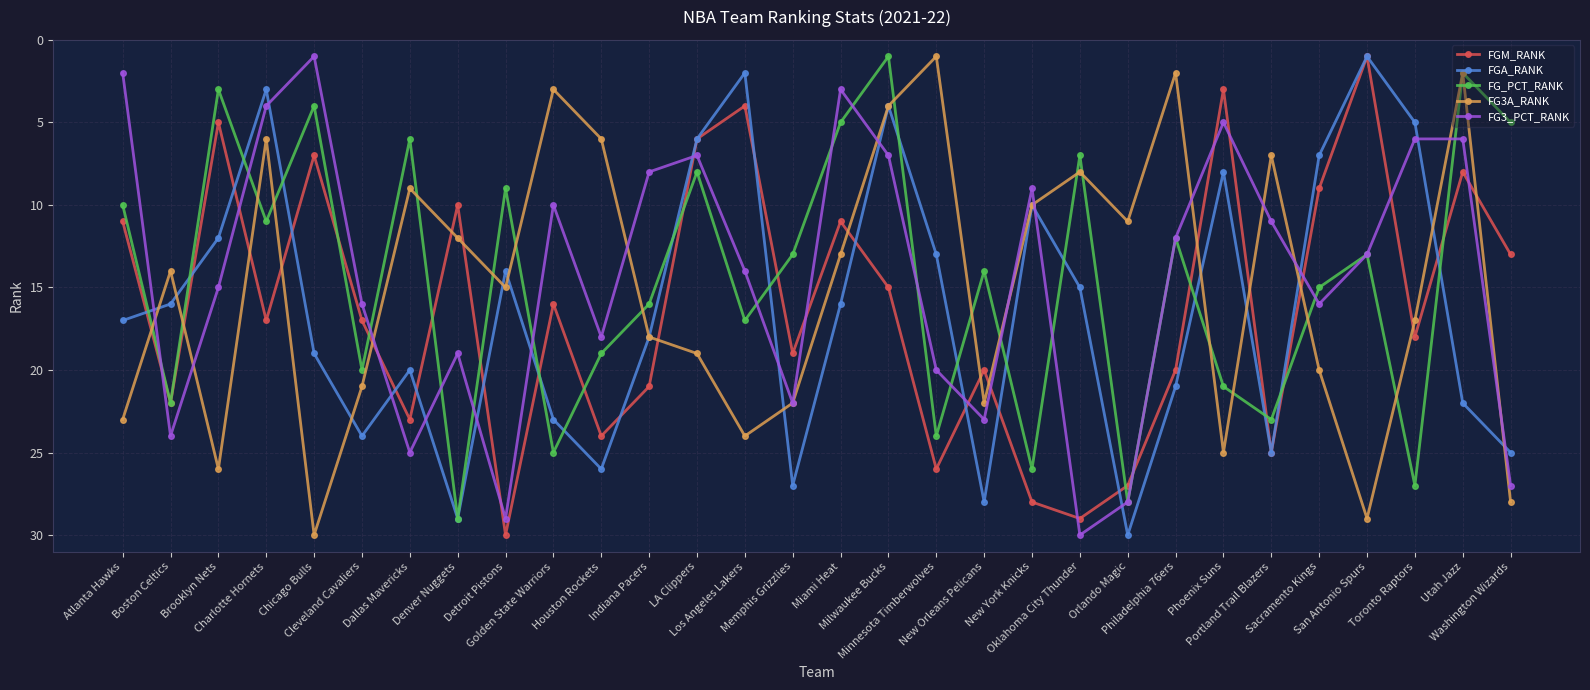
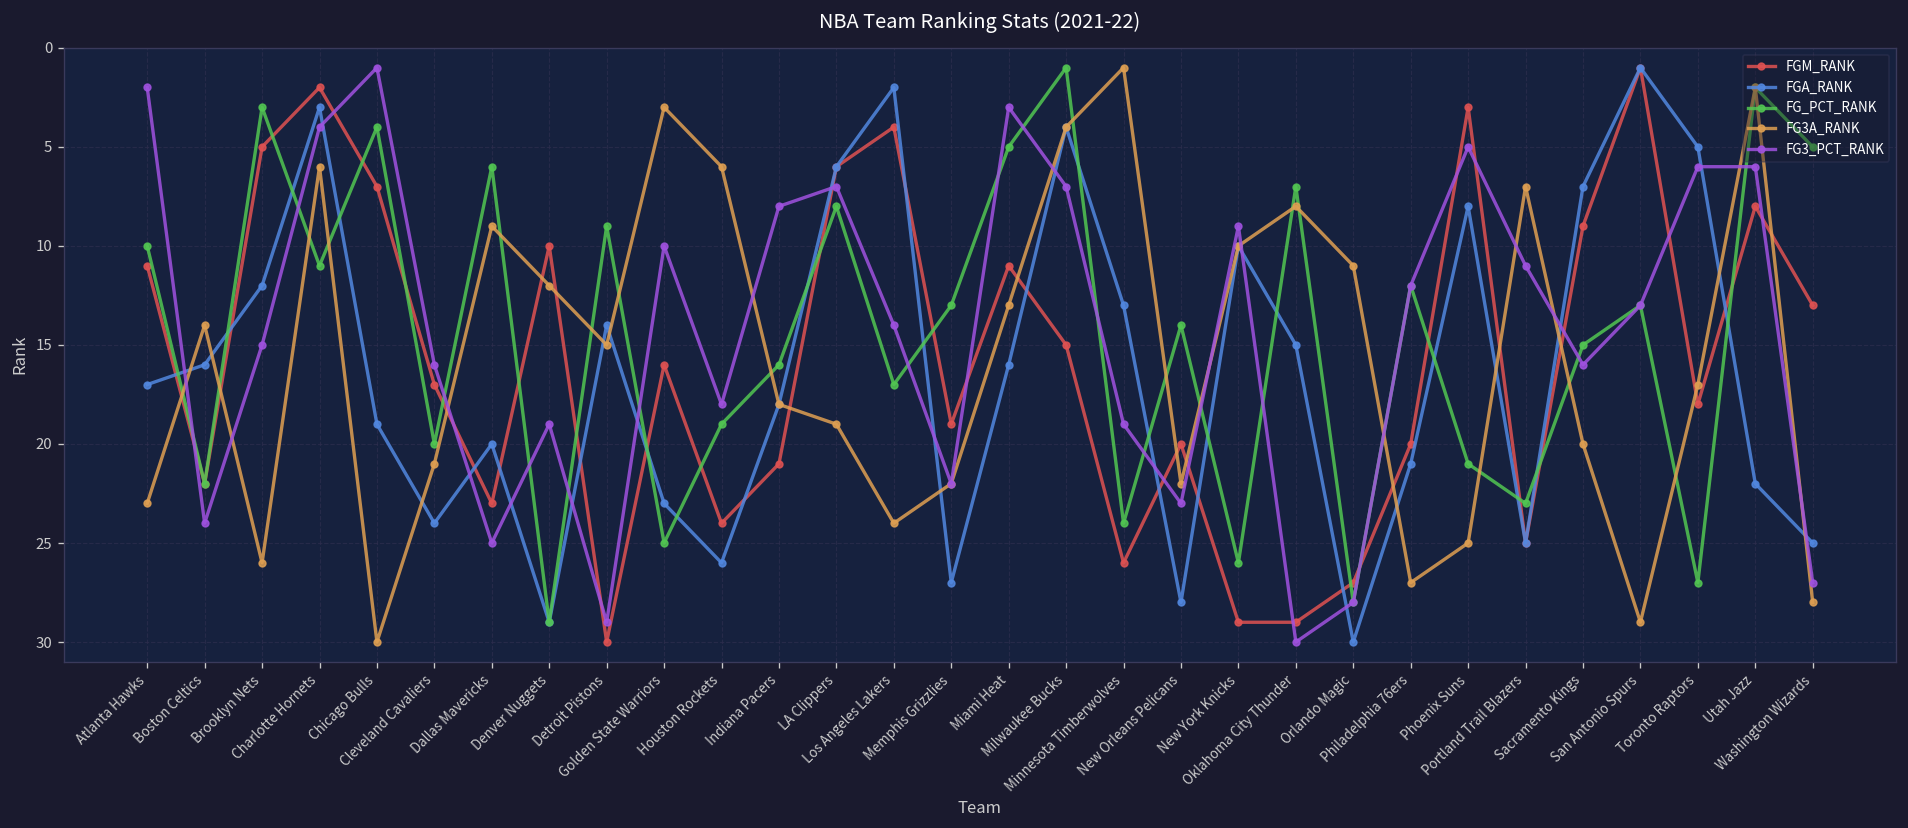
FGM_RANK, Charlotte Hornets: 17 -> 2
FG3_PCT_RANK, Minnesota Timberwolves: 20 -> 19
FGM_RANK, New York Knicks: 28 -> 29
FG3A_RANK, Philadelphia 76ers: 2 -> 27
